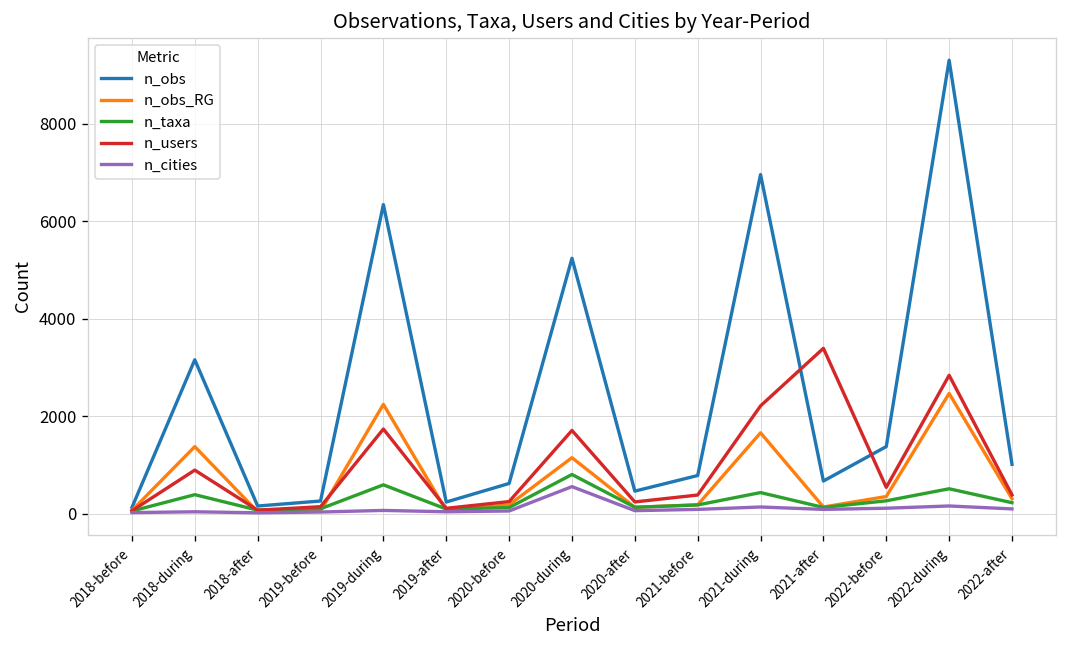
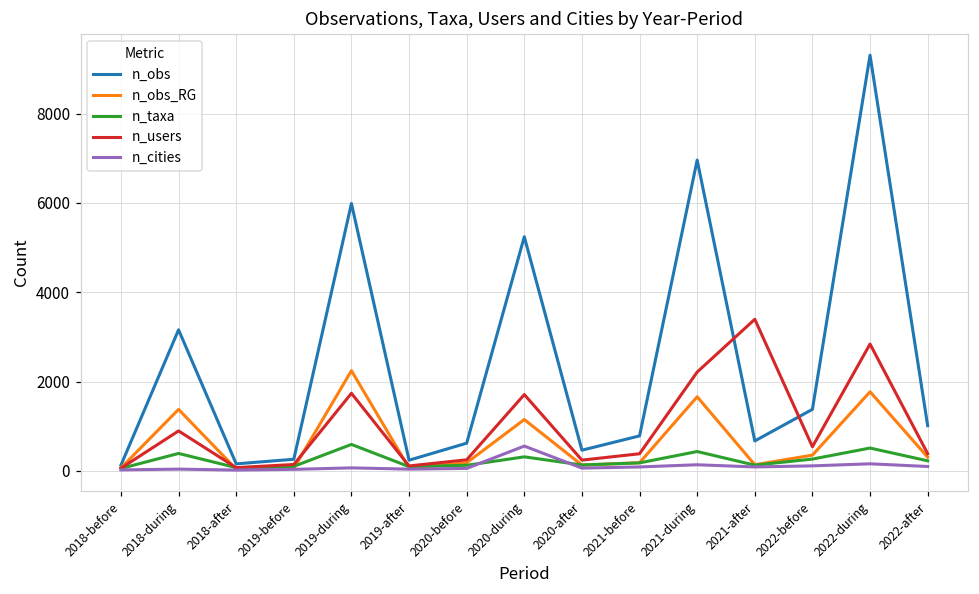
n_obs, 2019-during: 6300 -> 6000
n_taxa, 2020-during: 800 -> 300
n_obs_RG, 2022-during: 2500 -> 1800
